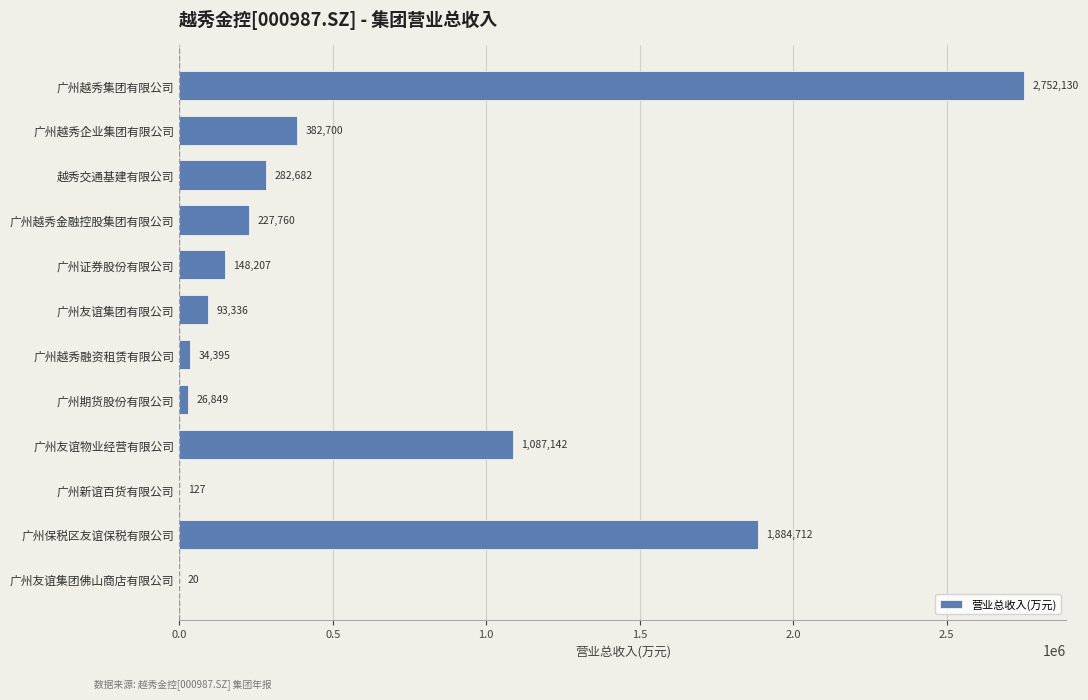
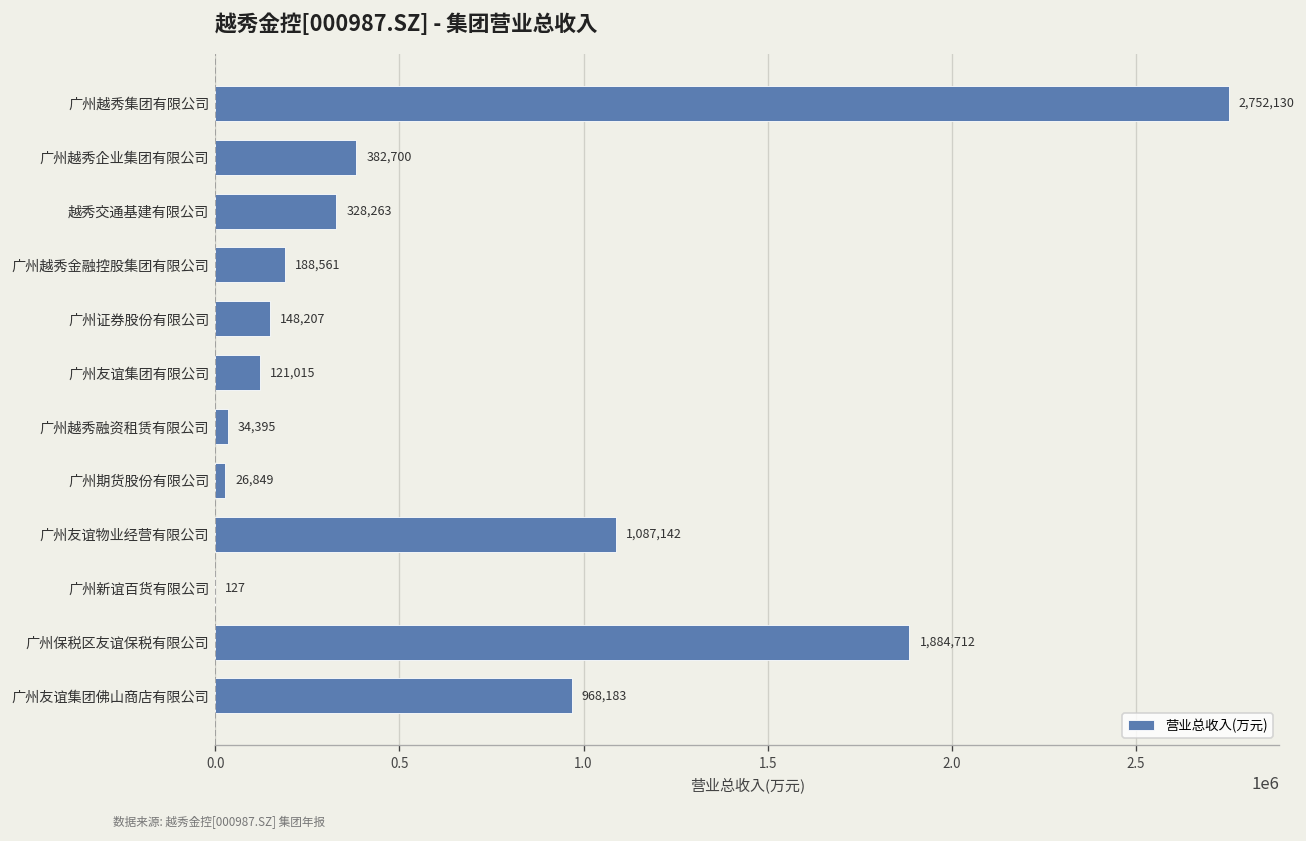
越秀交通基建有限公司: 282,682 -> 328,263
广州越秀金融控股集团有限公司: 227,760 -> 188,561
广州友谊集团有限公司: 93,336 -> 121,015
广州友谊集团佛山商店有限公司: 20 -> 968,183
